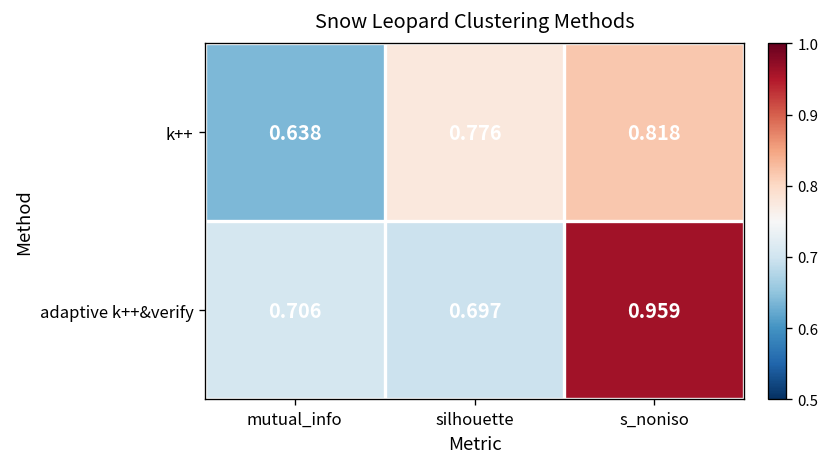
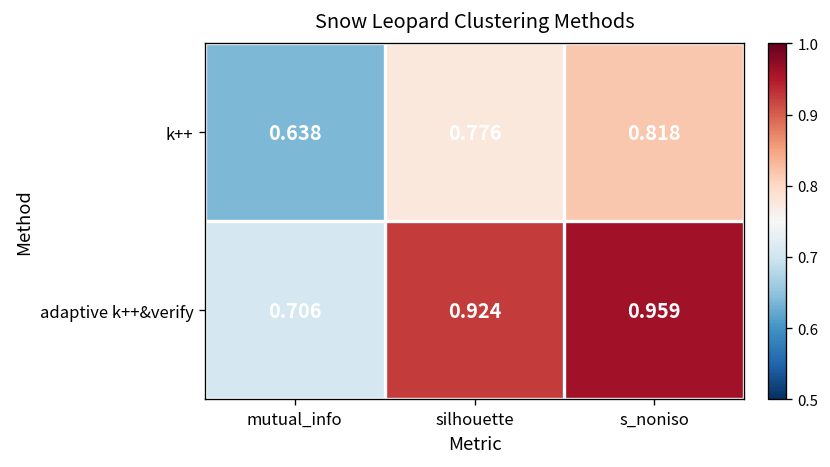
adaptive k++&verify, silhouette: 0.697 -> 0.924
